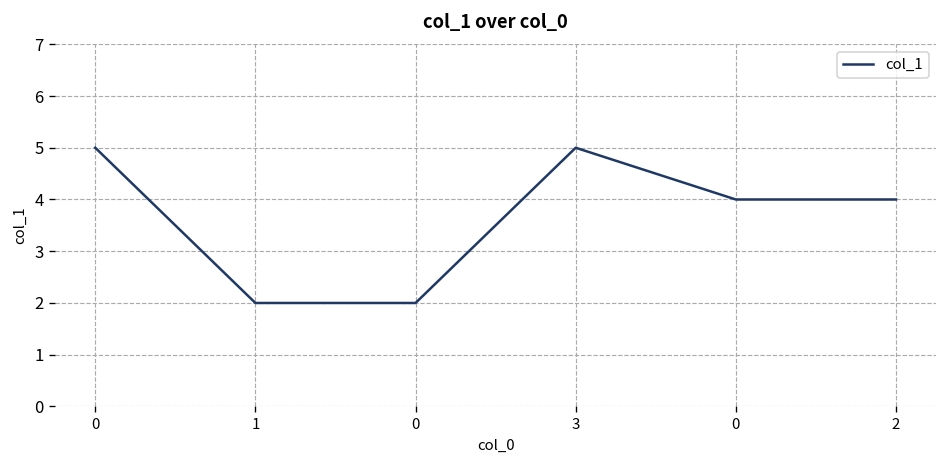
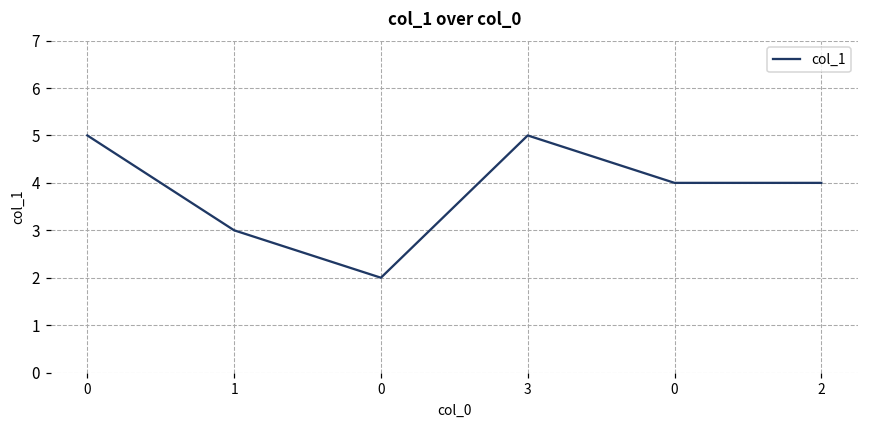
1: 2 -> 3
